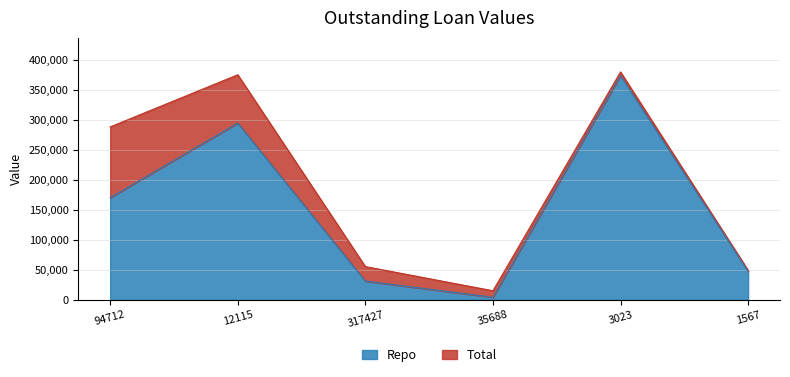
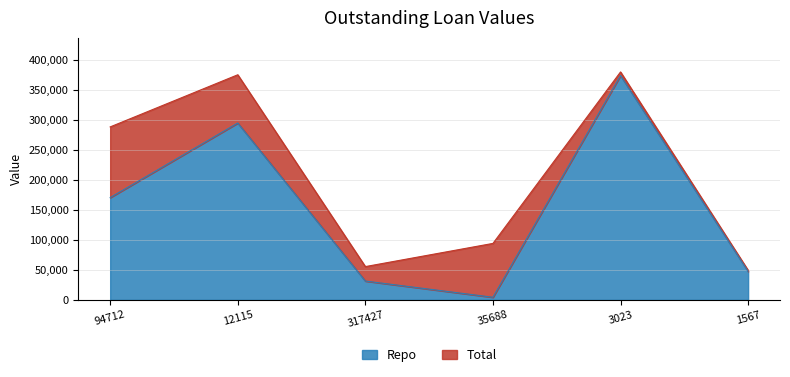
Total, 35688: 10,000 -> 90,000
